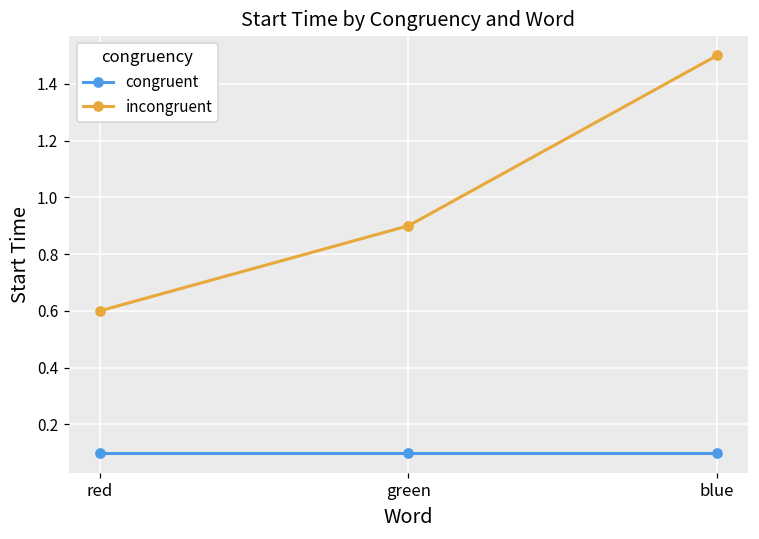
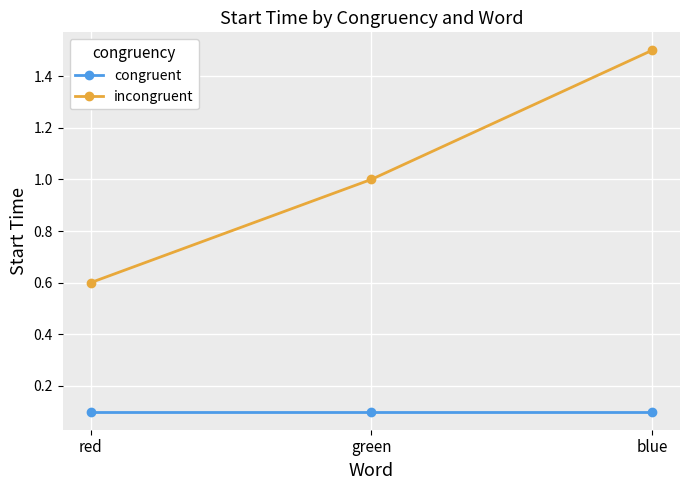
incongruent, green: 0.9 -> 1.0
